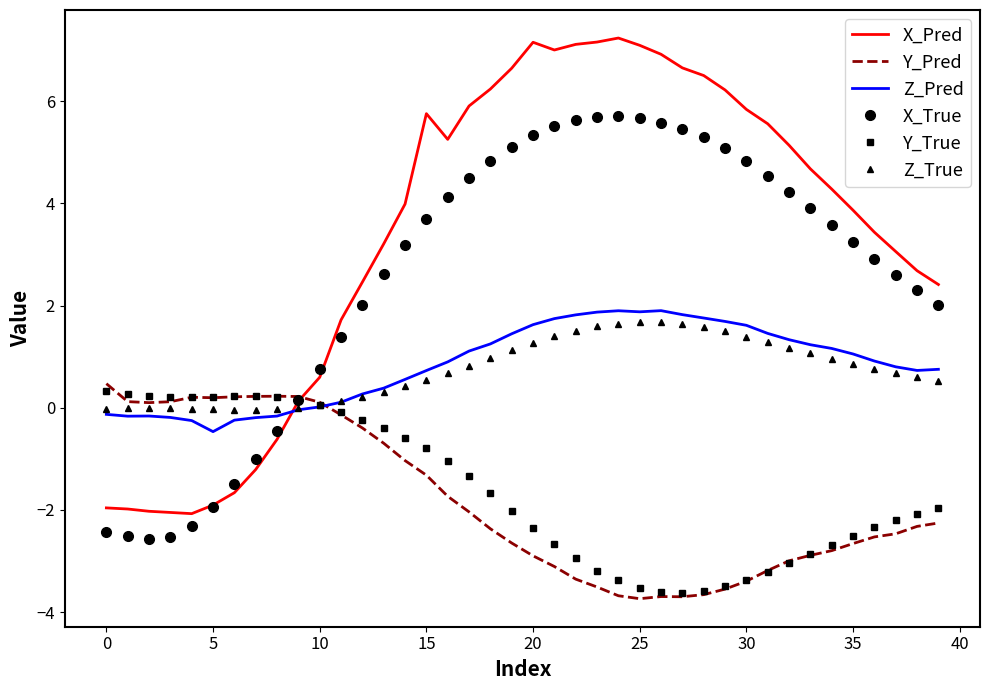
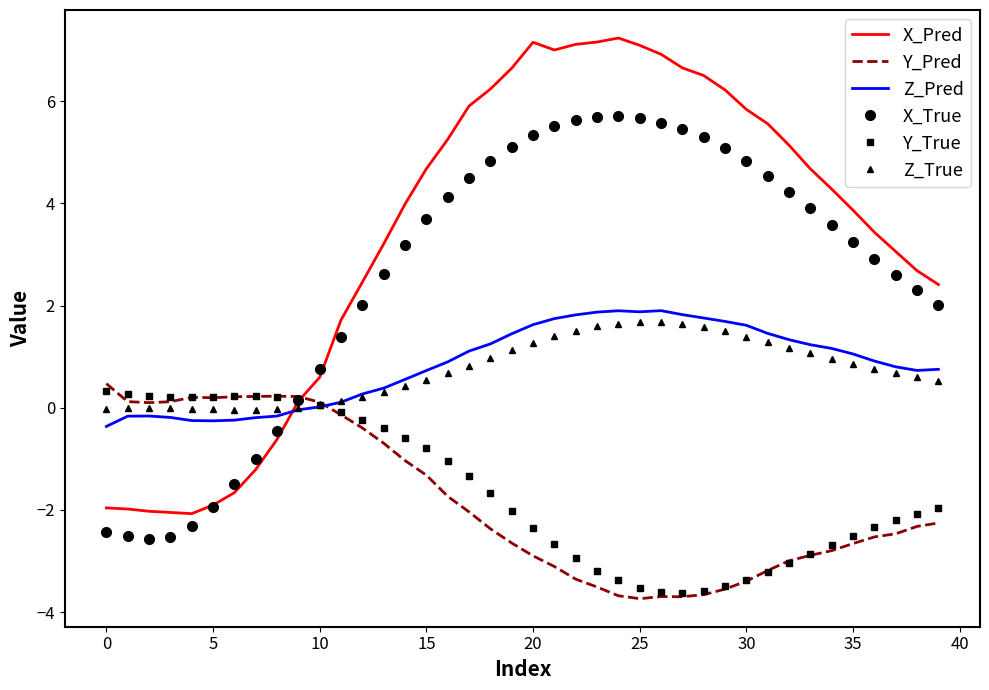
Z_Pred, 0: -0.1 -> -0.4
Z_Pred, 5: -0.5 -> -0.3
X_Pred, 15: 5.8 -> 4.7
